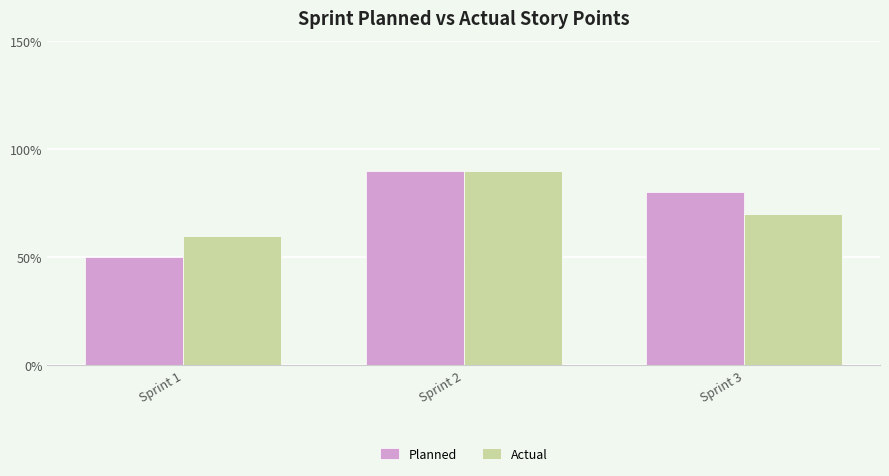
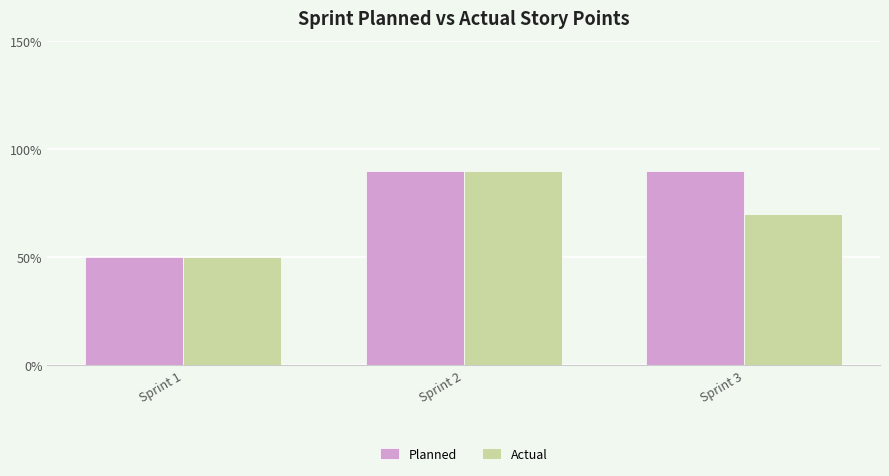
Actual, Sprint 1: 60% -> 50%
Planned, Sprint 3: 80% -> 90%
